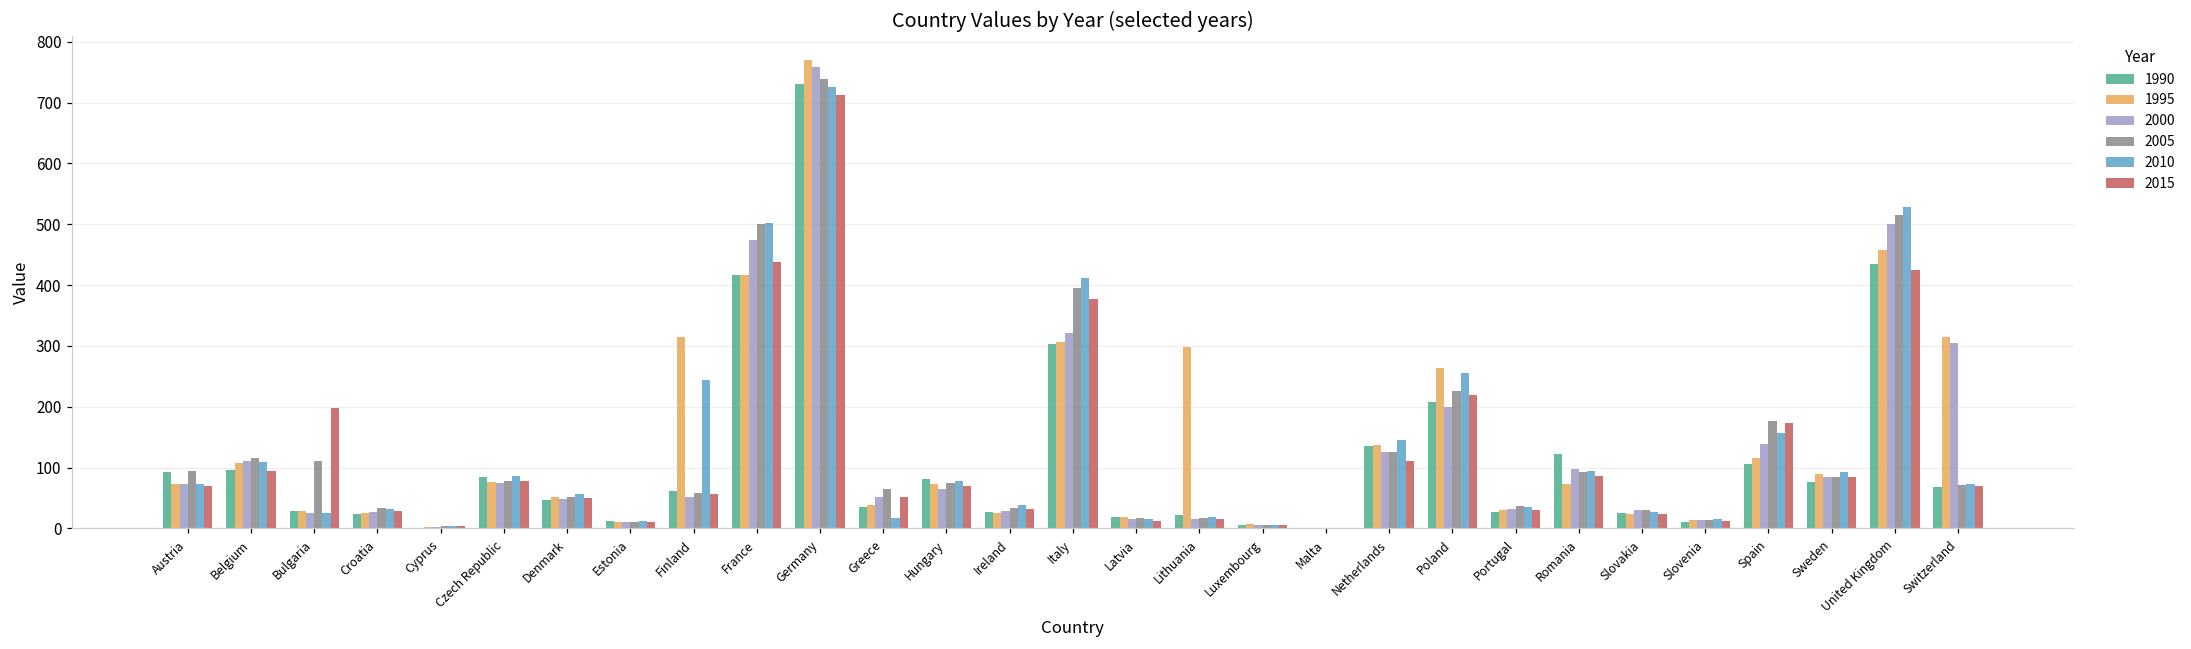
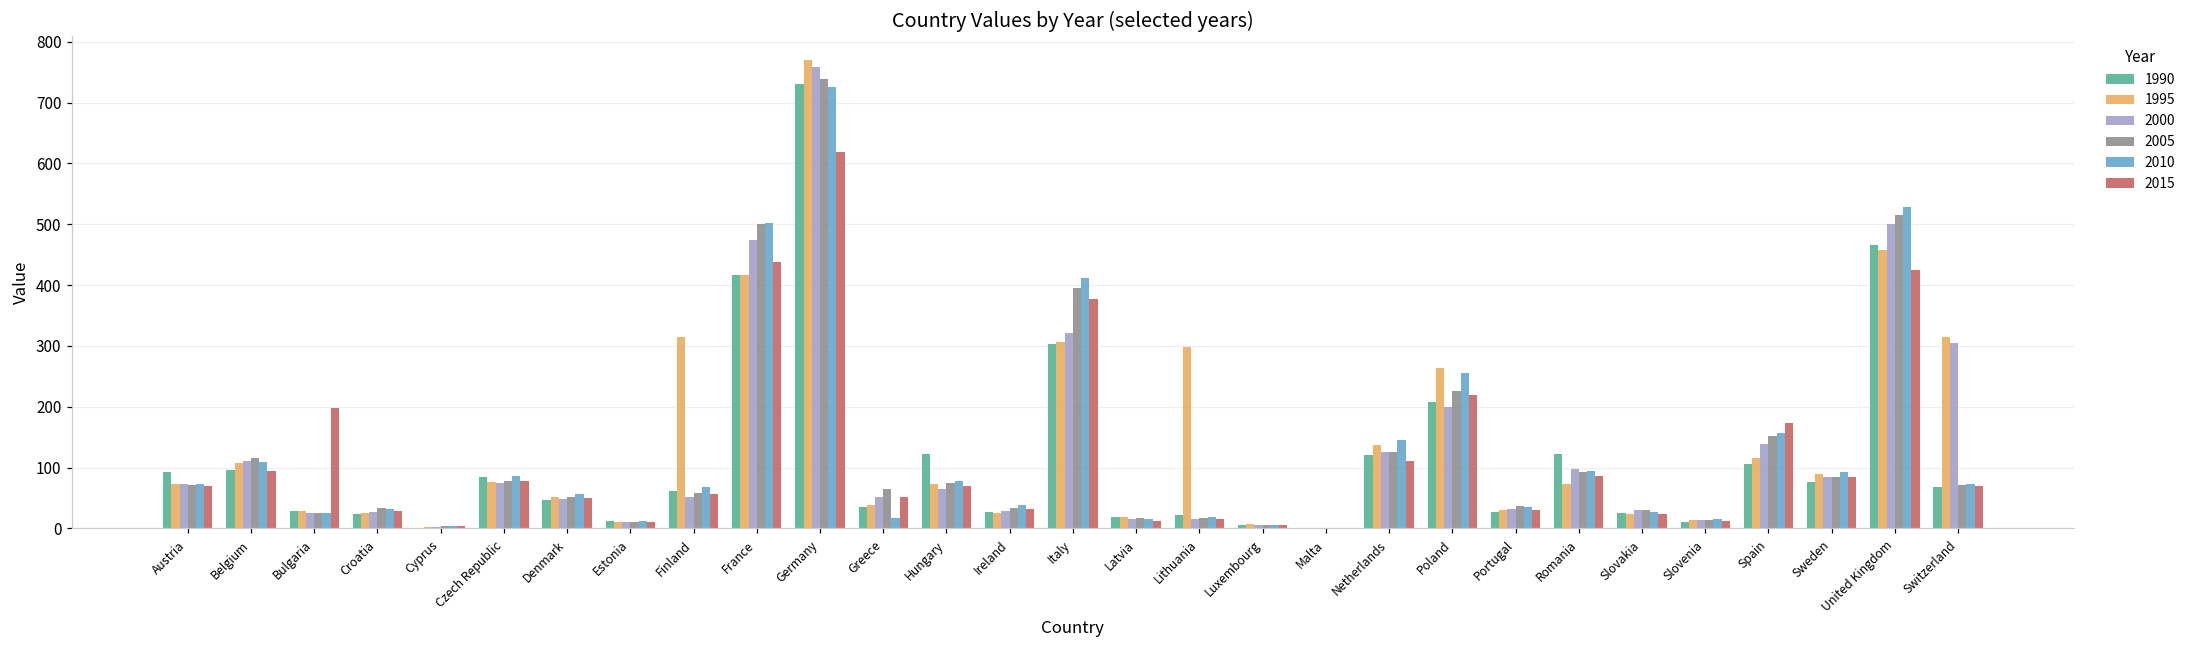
2005, Austria: 90 -> 70
2005, Bulgaria: 110 -> 20
2010, Finland: 240 -> 70
2015, Germany: 710 -> 620
1990, Hungary: 80 -> 120
1990, Netherlands: 140 -> 120
2005, Spain: 180 -> 150
1990, United Kingdom: 430 -> 470
